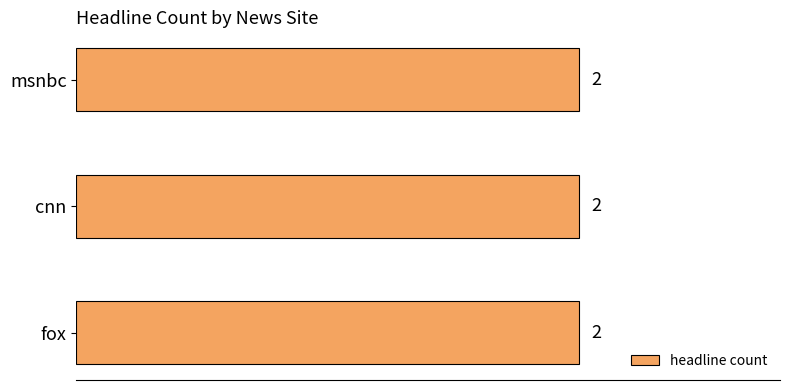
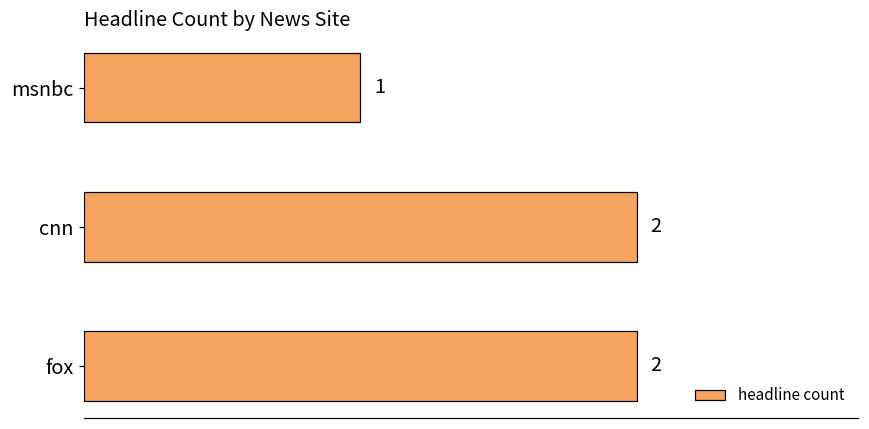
msnbc: 2 -> 1
